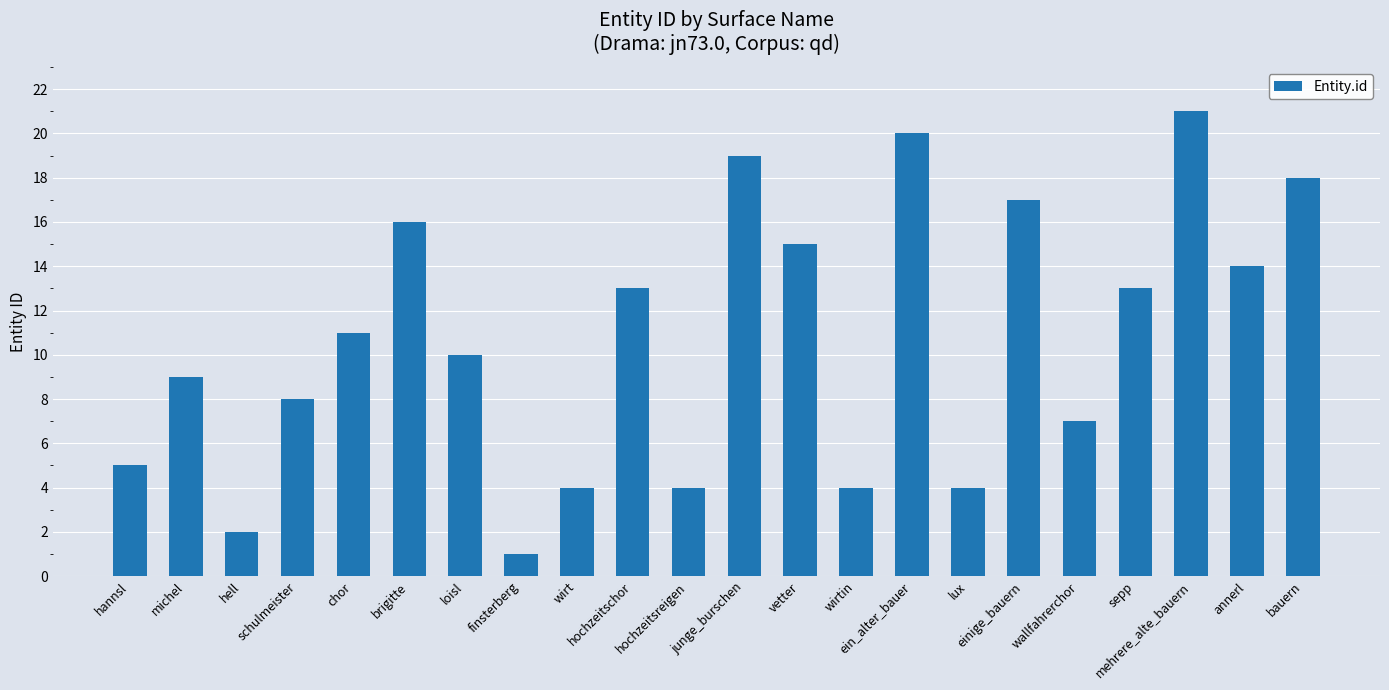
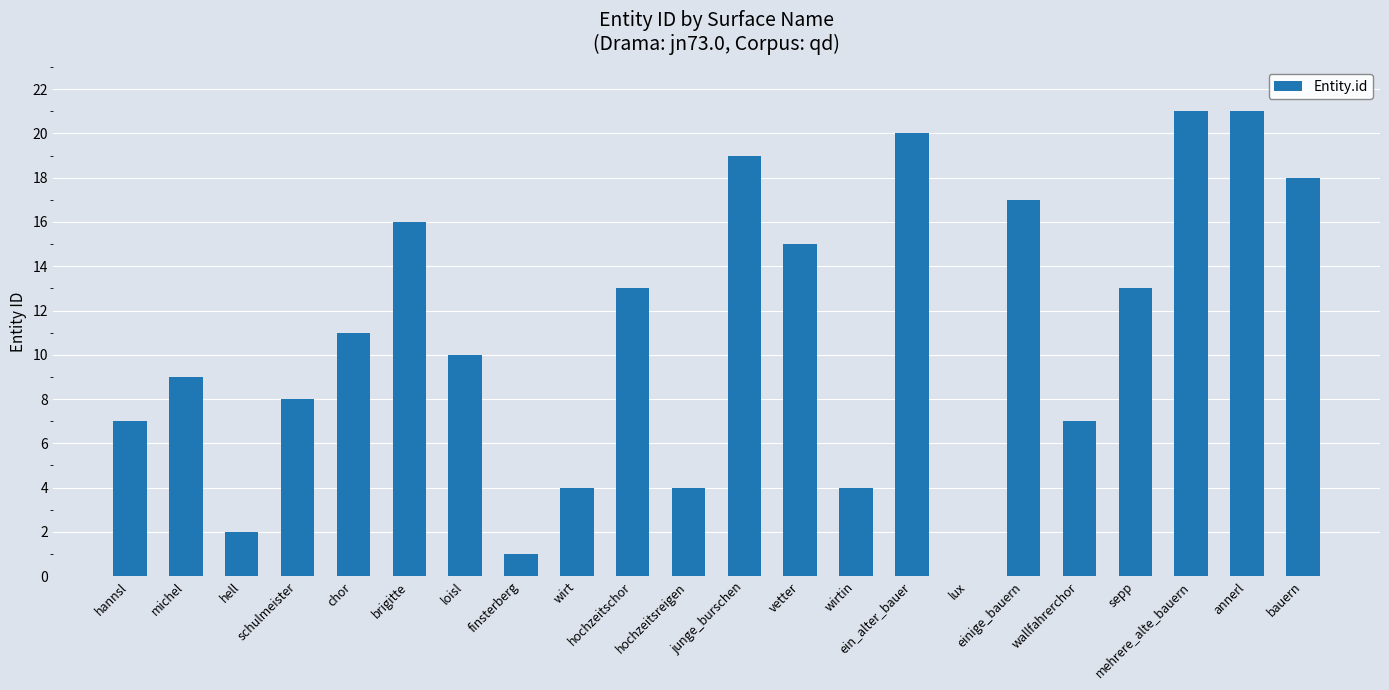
hannsl: 5 -> 7
lux: 4 -> 0
annerl: 14 -> 21
